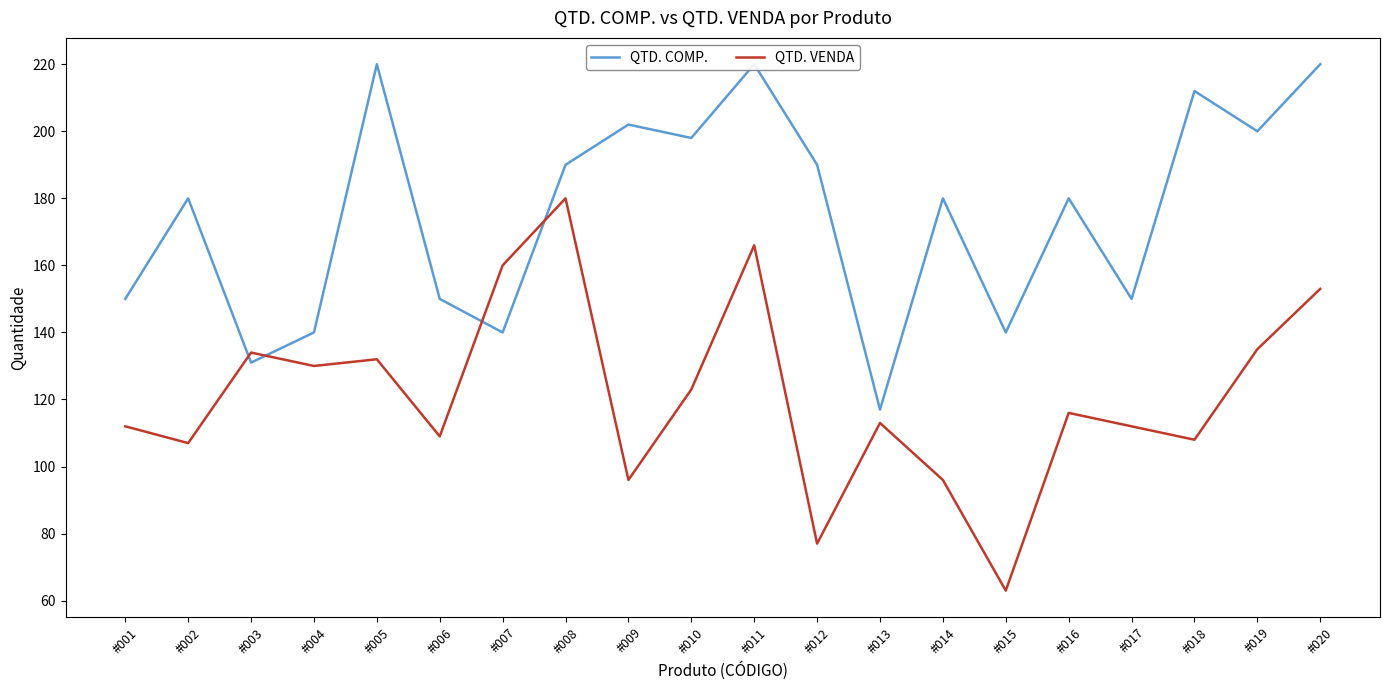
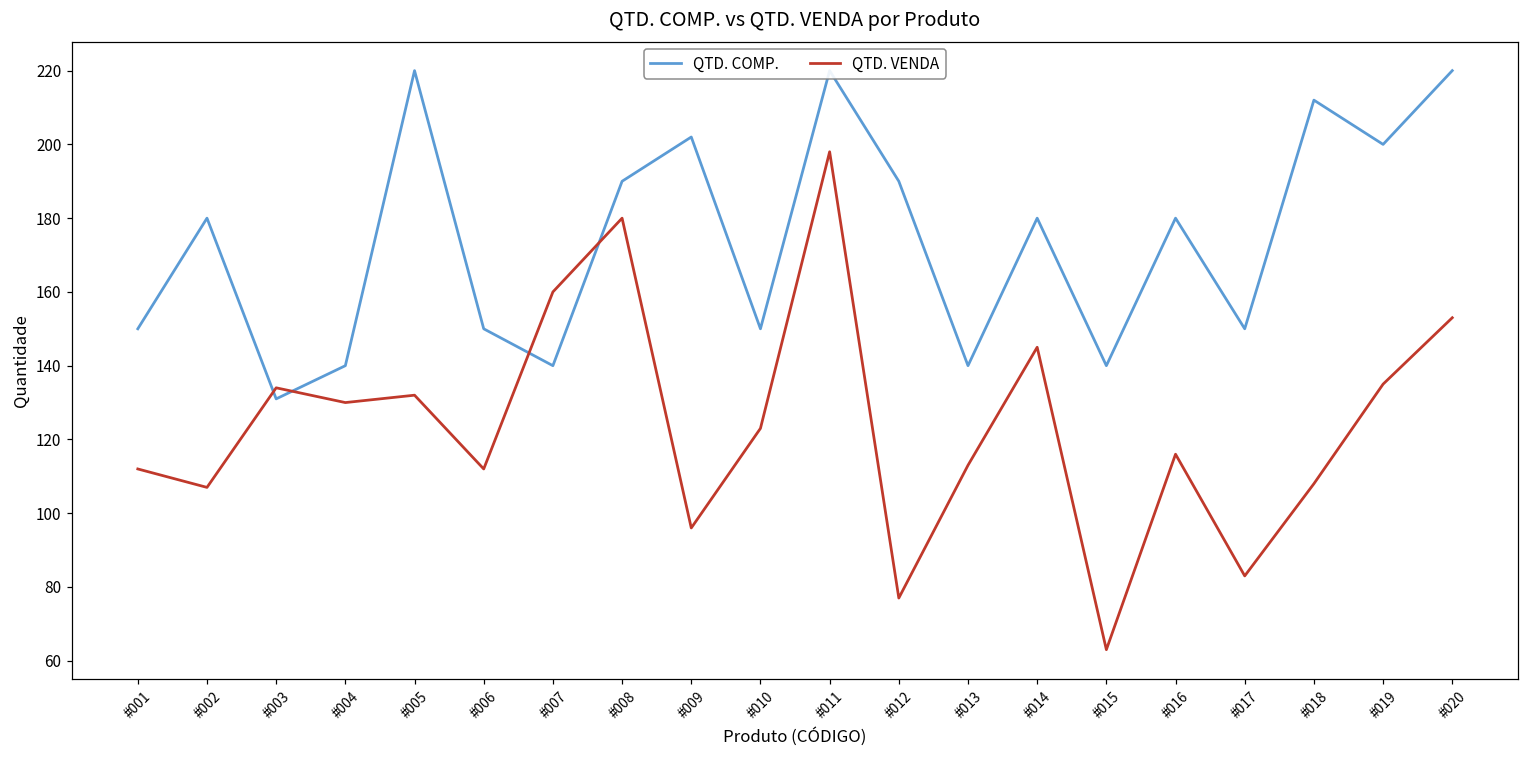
QTD. VENDA, #006: 109 -> 112
QTD. COMP., #010: 198 -> 150
QTD. VENDA, #011: 166 -> 198
QTD. COMP., #013: 117 -> 140
QTD. VENDA, #014: 96 -> 145
QTD. VENDA, #017: 112 -> 83
